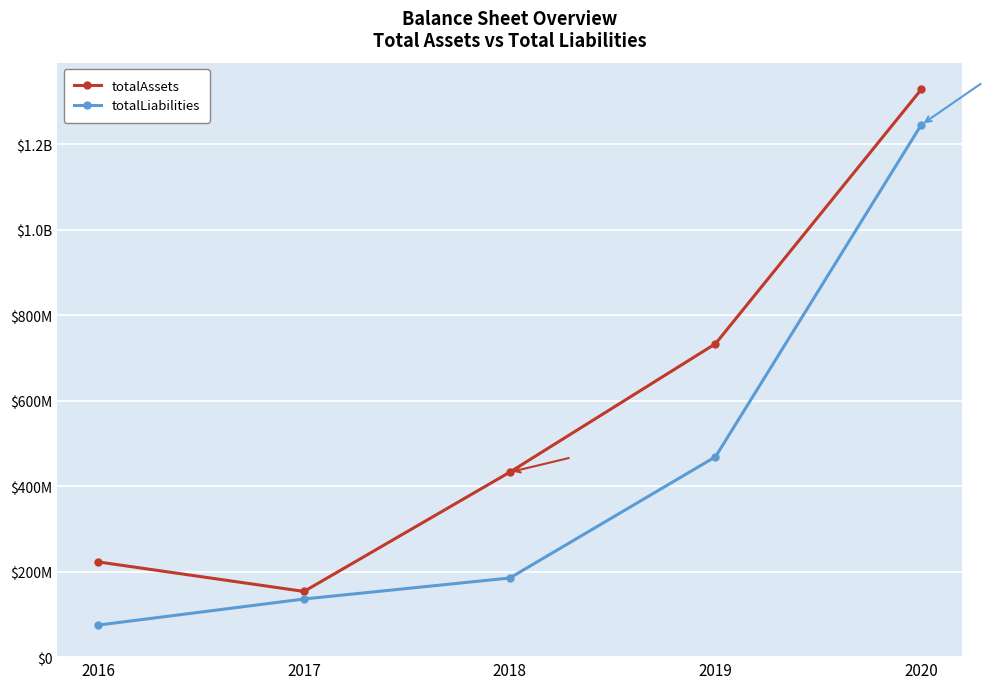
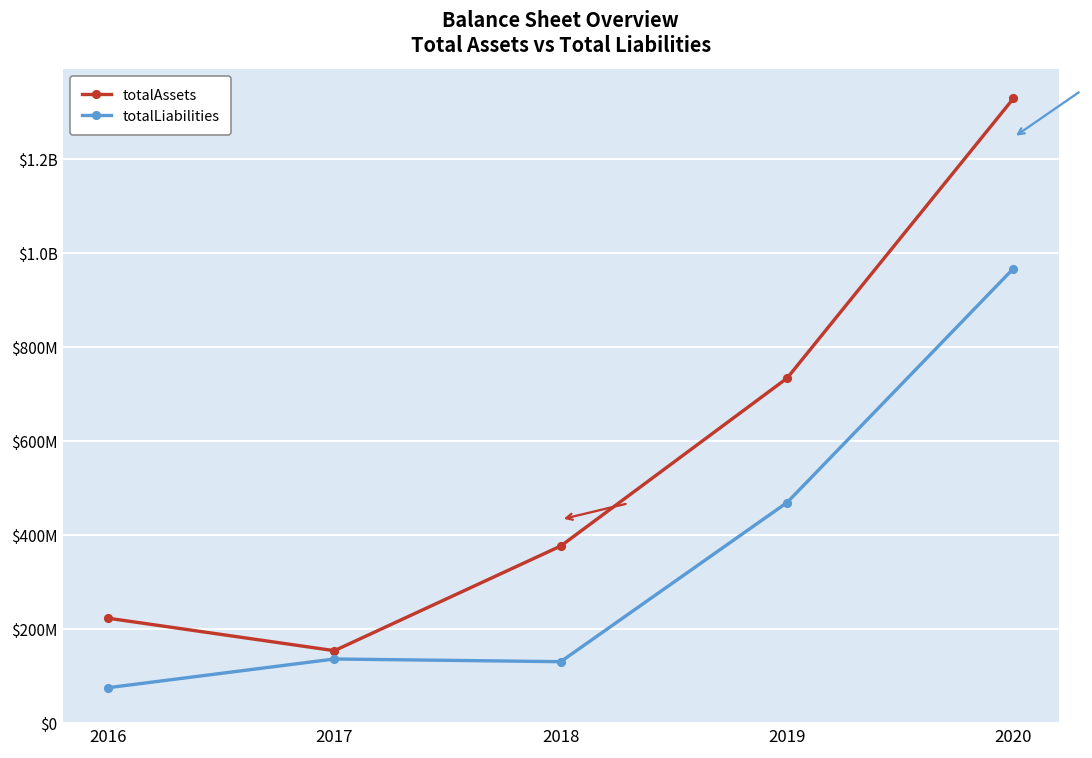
totalAssets, 2018: $430000000 -> $380000000
totalLiabilities, 2018: $190000000 -> $130000000
totalLiabilities, 2020: $1250000000 -> $970000000
